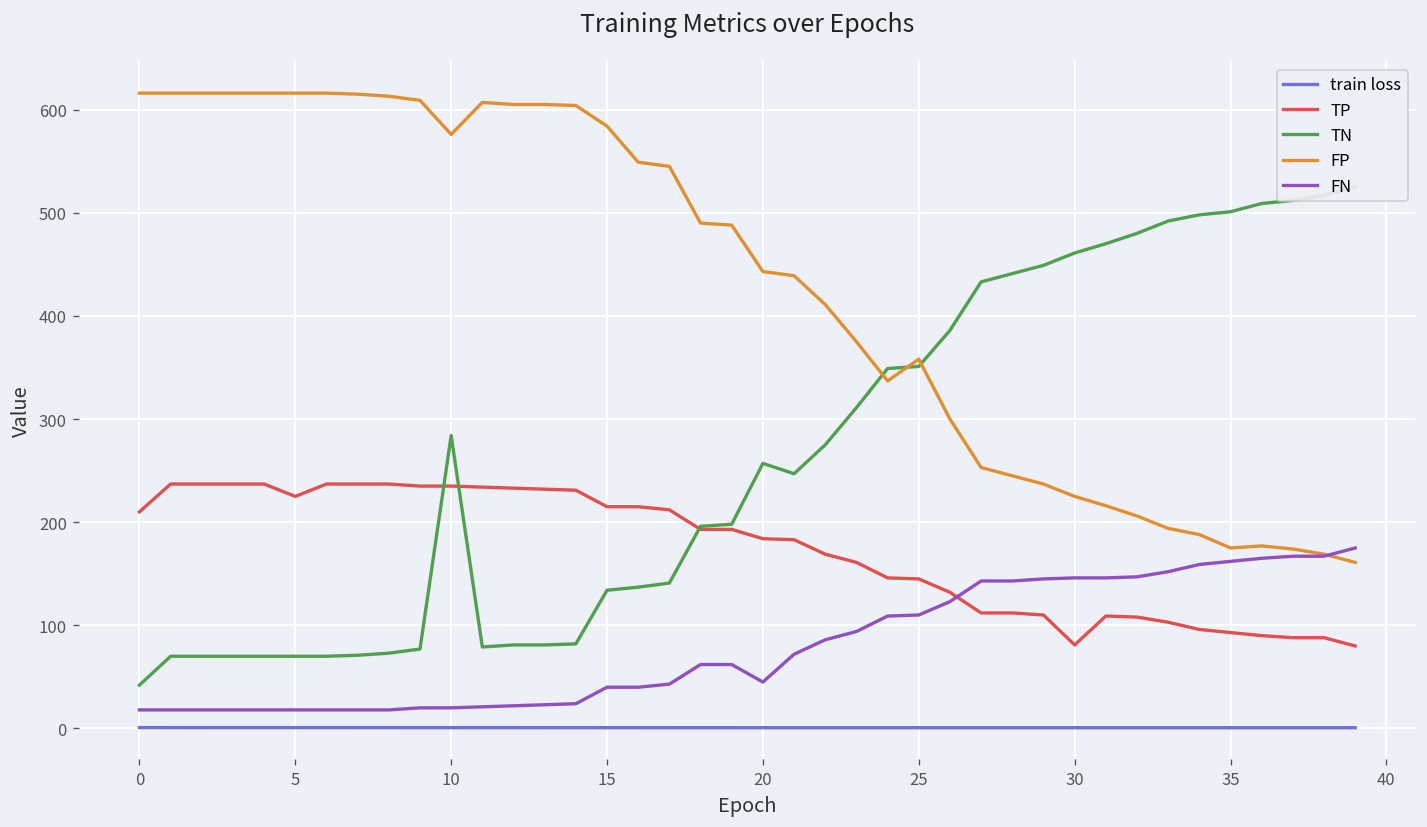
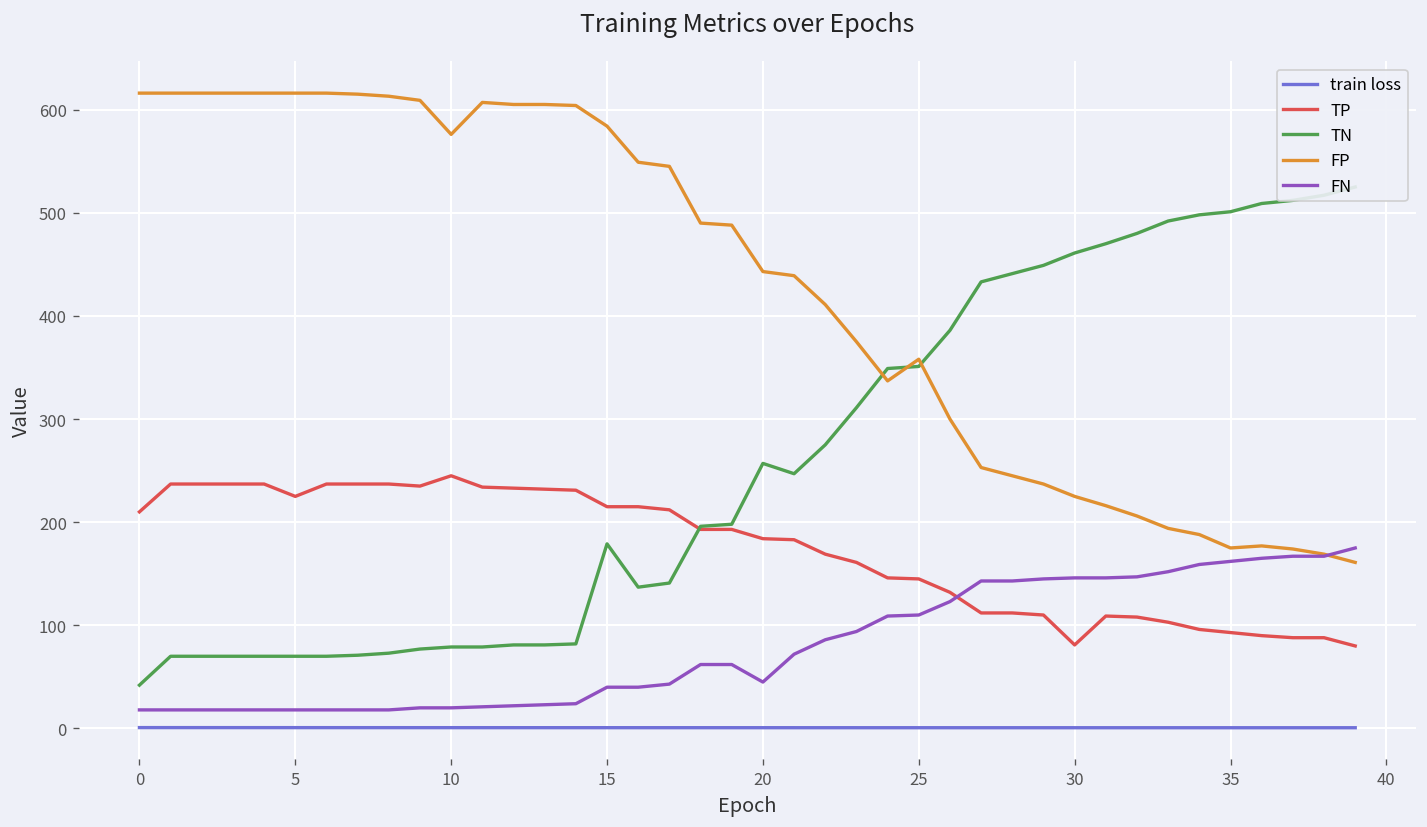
TP, 10: 240 -> 250
TN, 10: 280 -> 80
TN, 15: 130 -> 180
